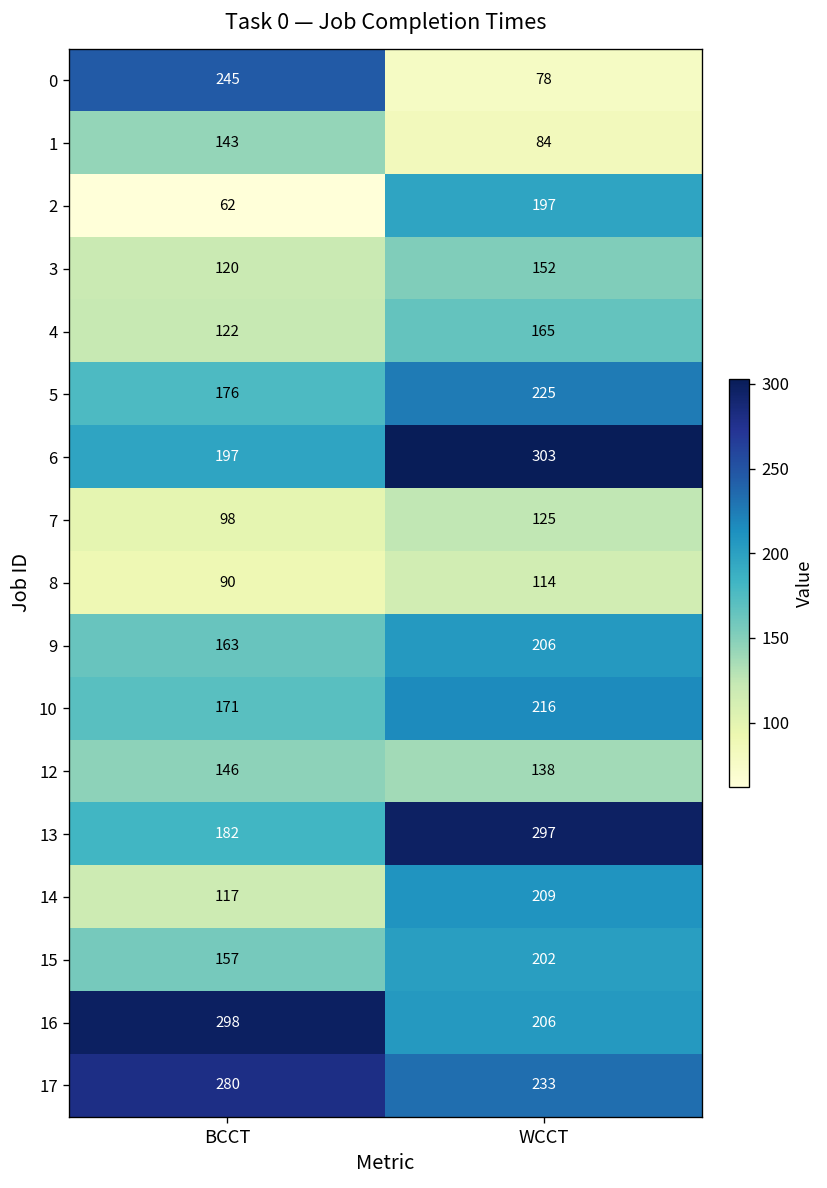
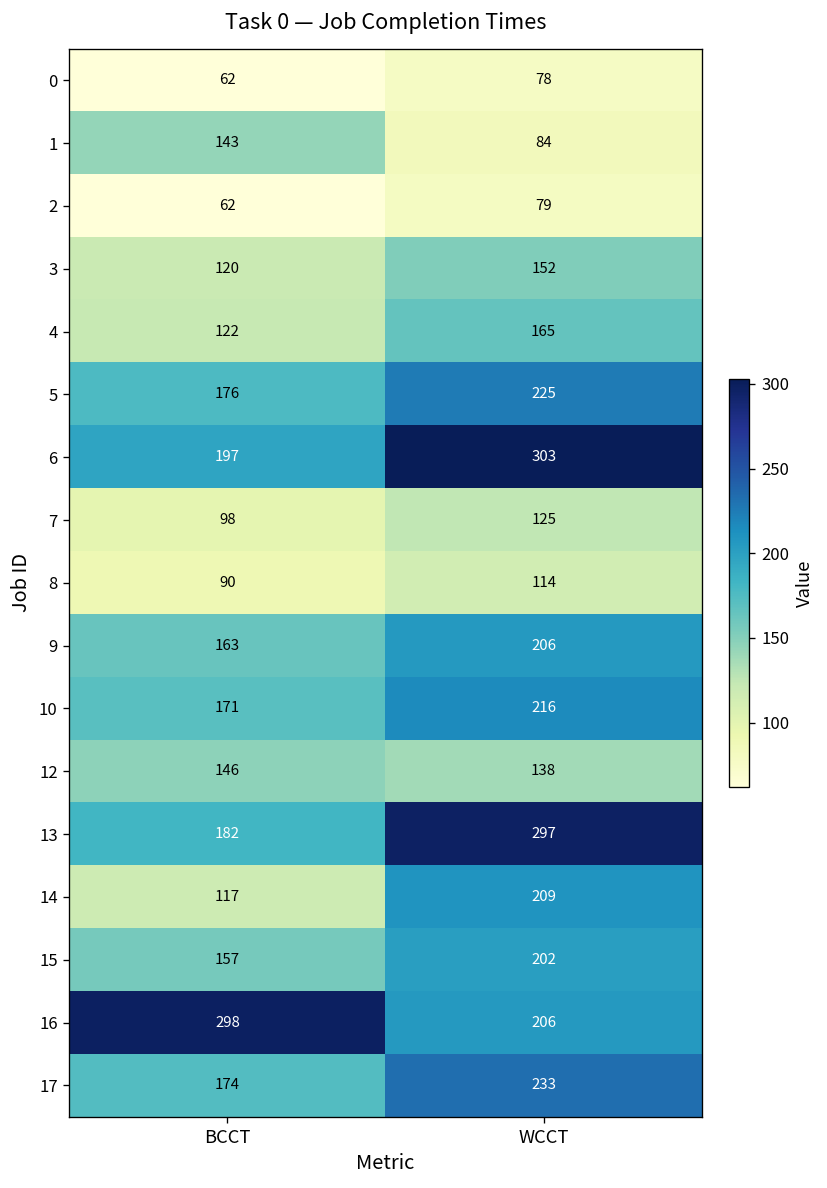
0, BCCT: 245 -> 62
2, WCCT: 197 -> 79
17, BCCT: 280 -> 174
